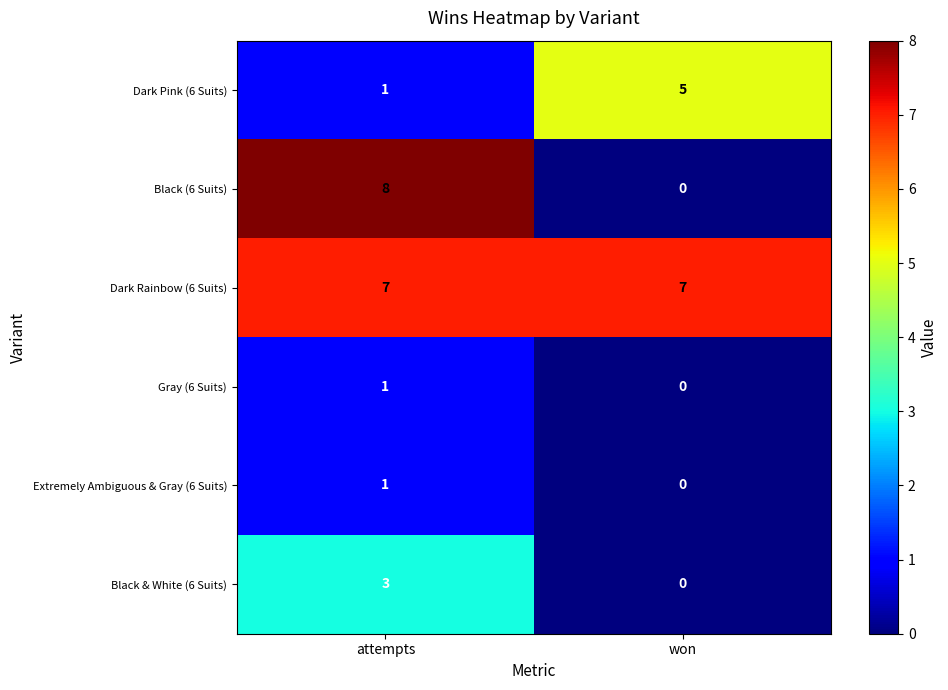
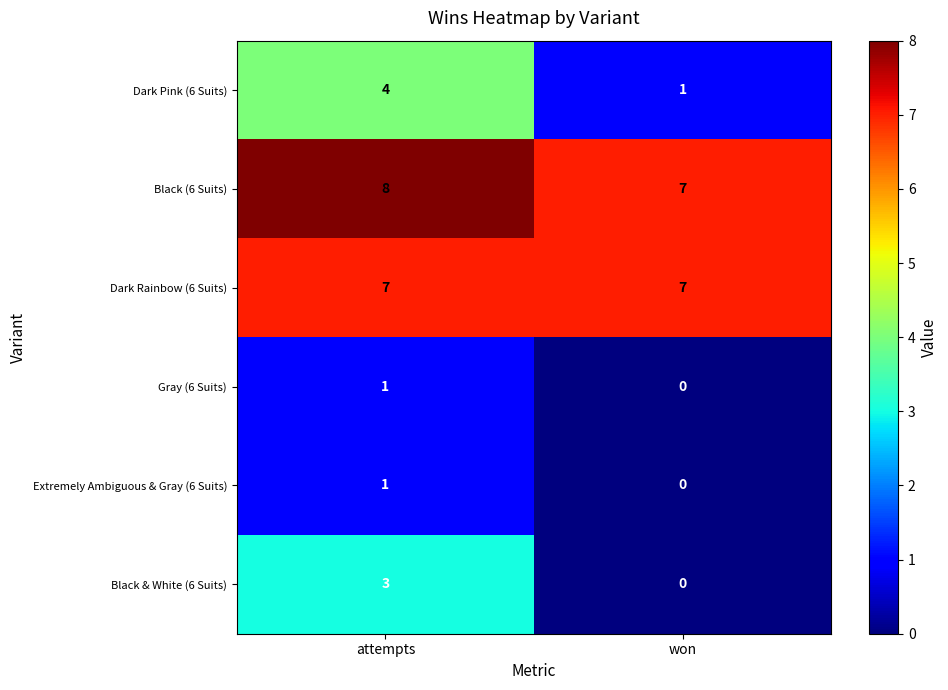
Dark Pink (6 Suits), attempts: 1 -> 4
Dark Pink (6 Suits), won: 5 -> 1
Black (6 Suits), won: 0 -> 7
